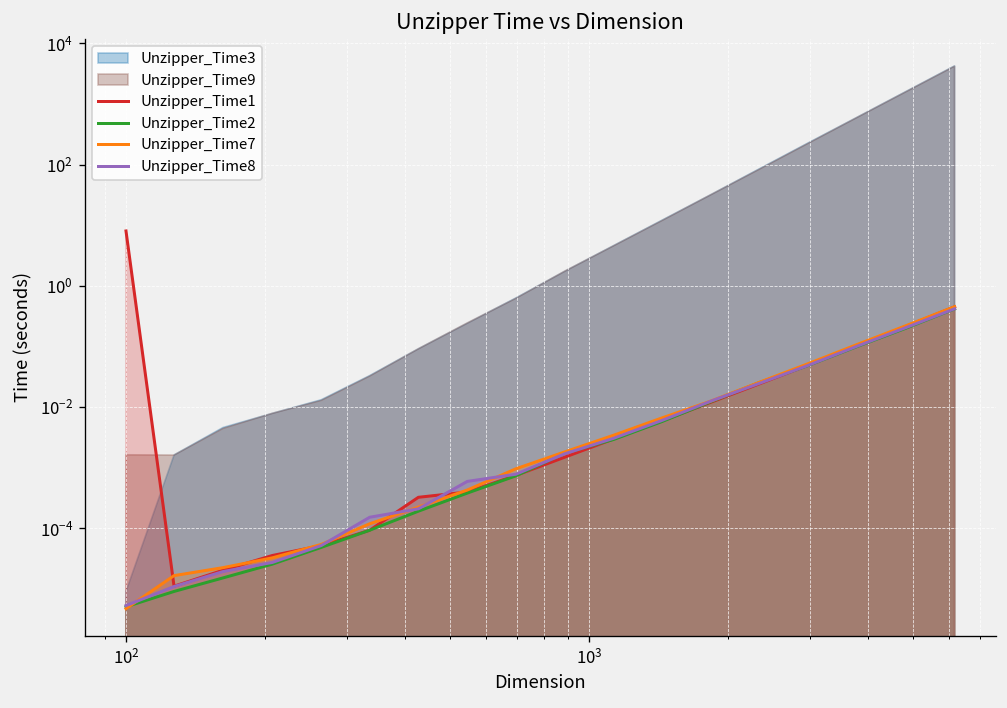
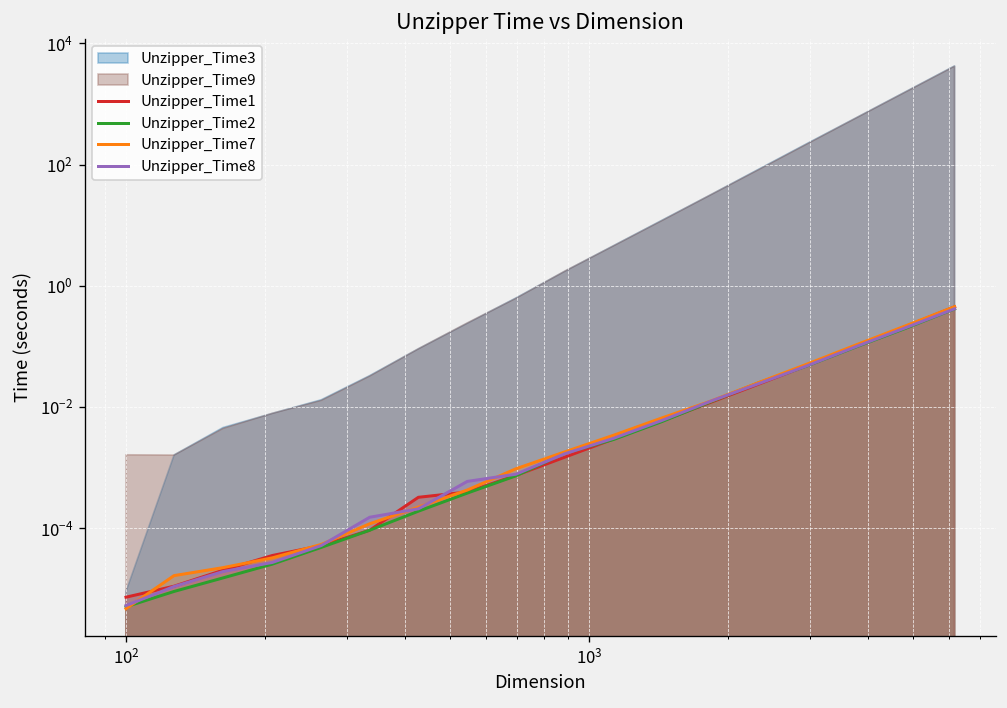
Unzipper_Time1, 10^2: 8 -> 0
